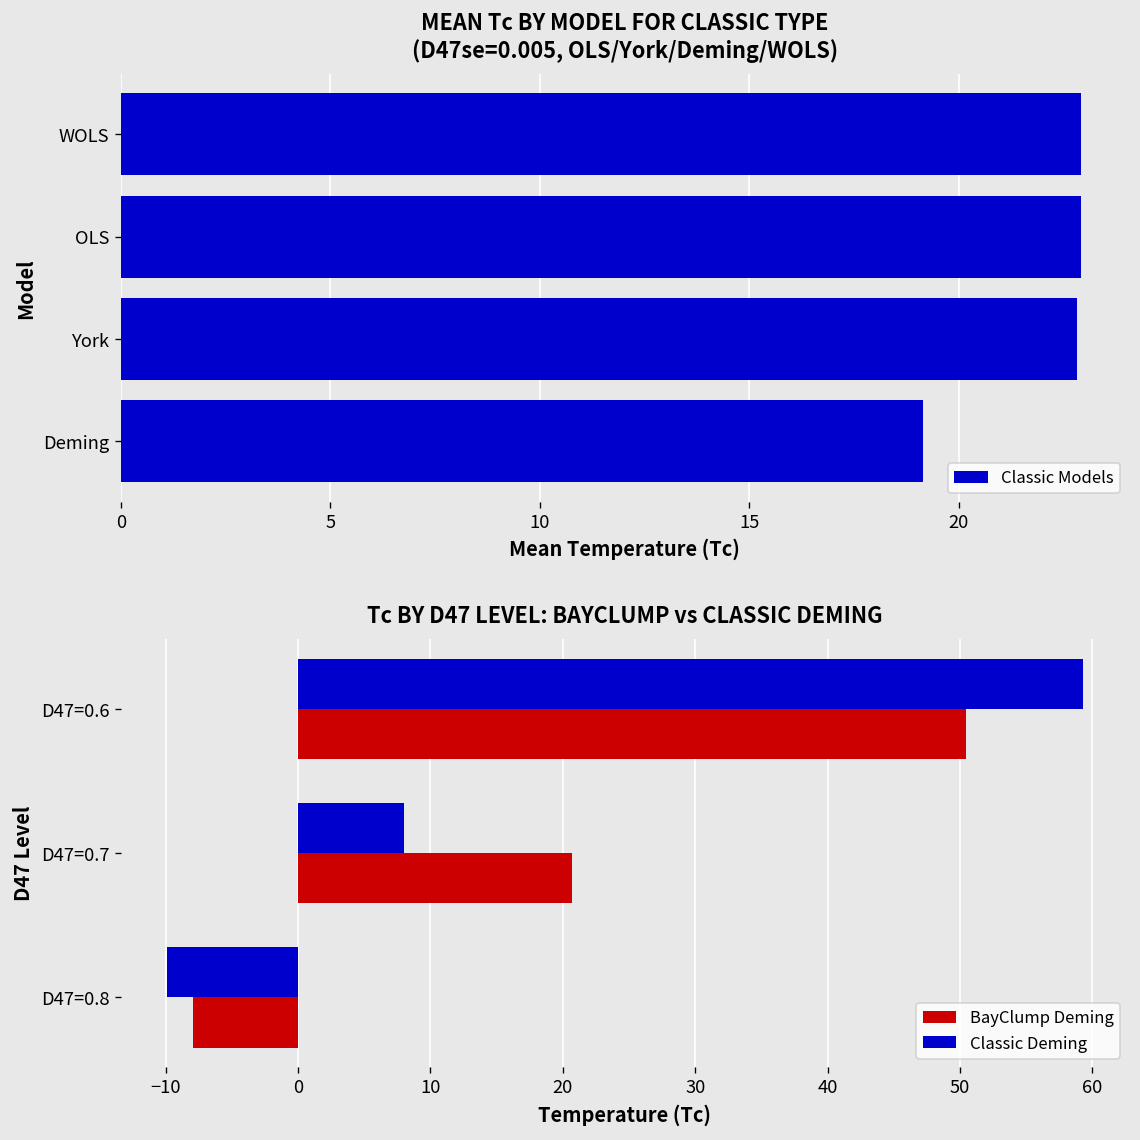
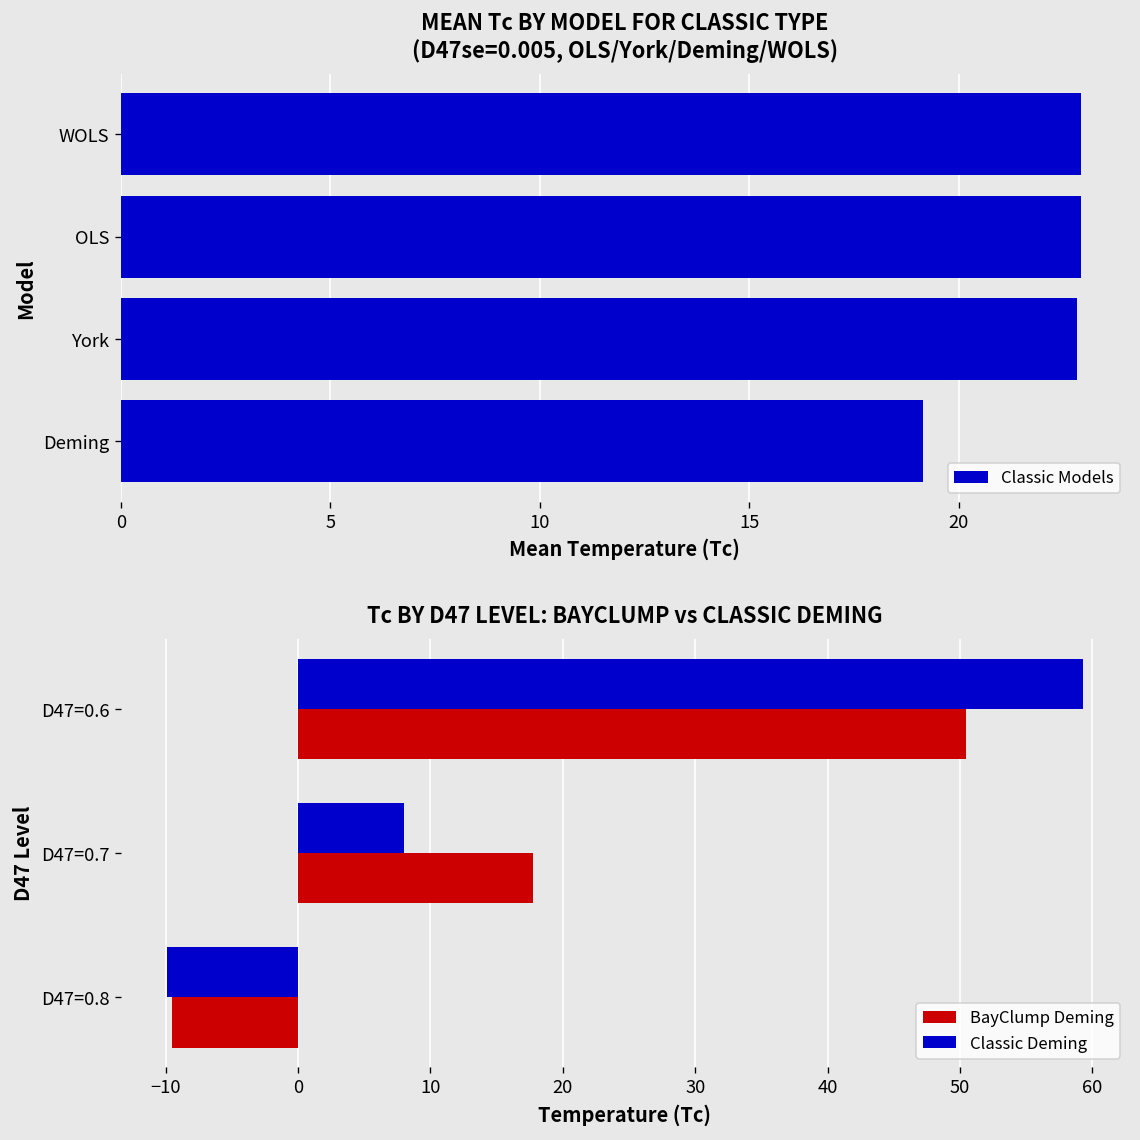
Tc BY D47 LEVEL: BAYCLUMP vs CLASSIC DEMING, BayClump Deming, D47=0.7: 20.7 -> 17.7
Tc BY D47 LEVEL: BAYCLUMP vs CLASSIC DEMING, BayClump Deming, D47=0.8: -7.9 -> -9.5
